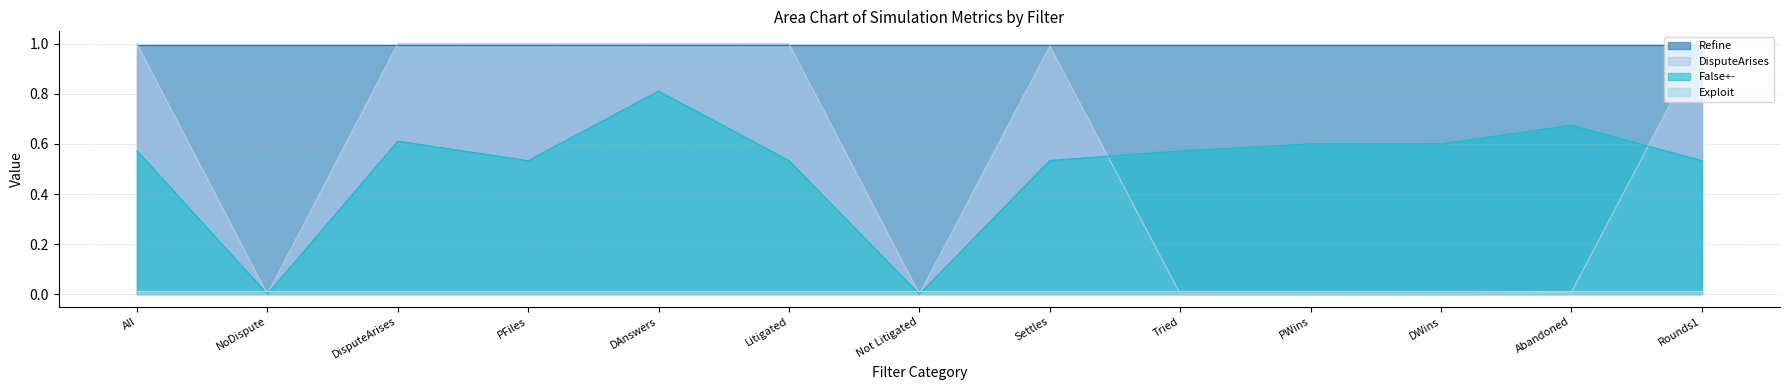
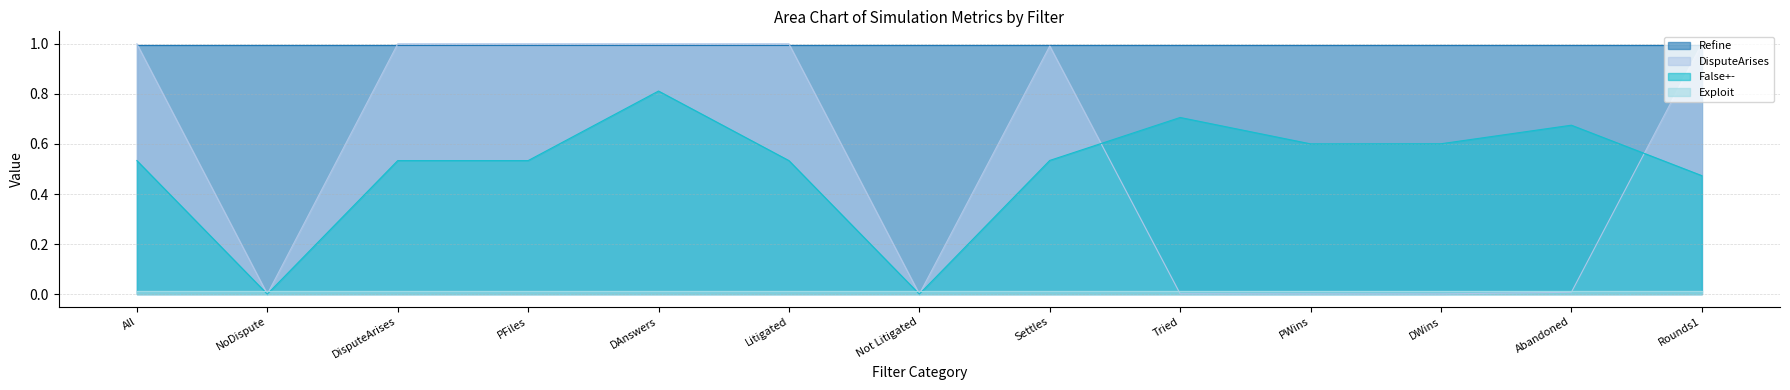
False+-, All: 0.57 -> 0.53
False+-, DisputeArises: 0.61 -> 0.53
False+-, Tried: 0.57 -> 0.71
False+-, Rounds1: 0.53 -> 0.47
